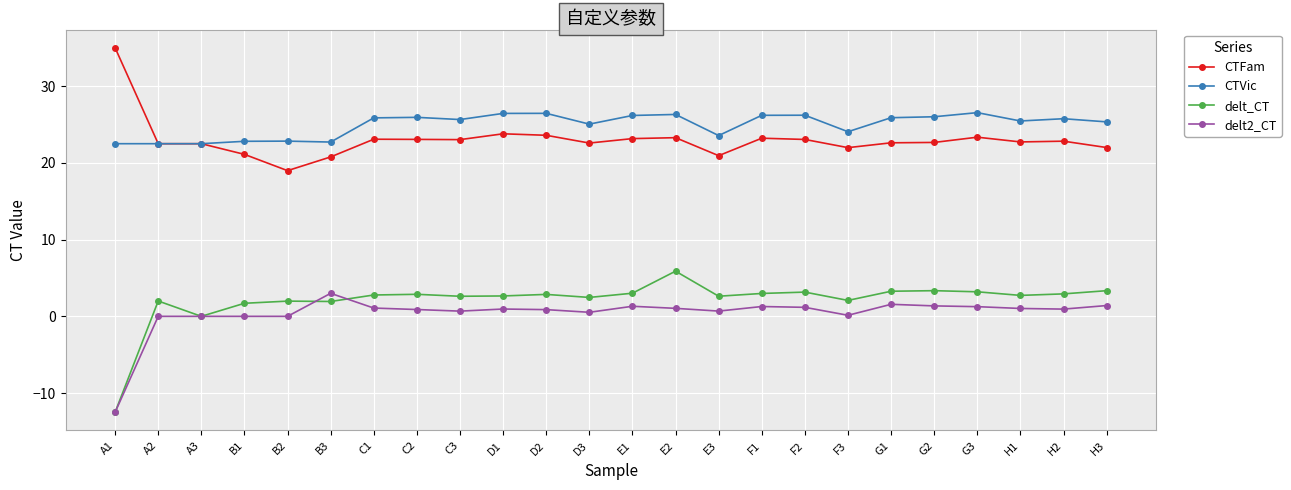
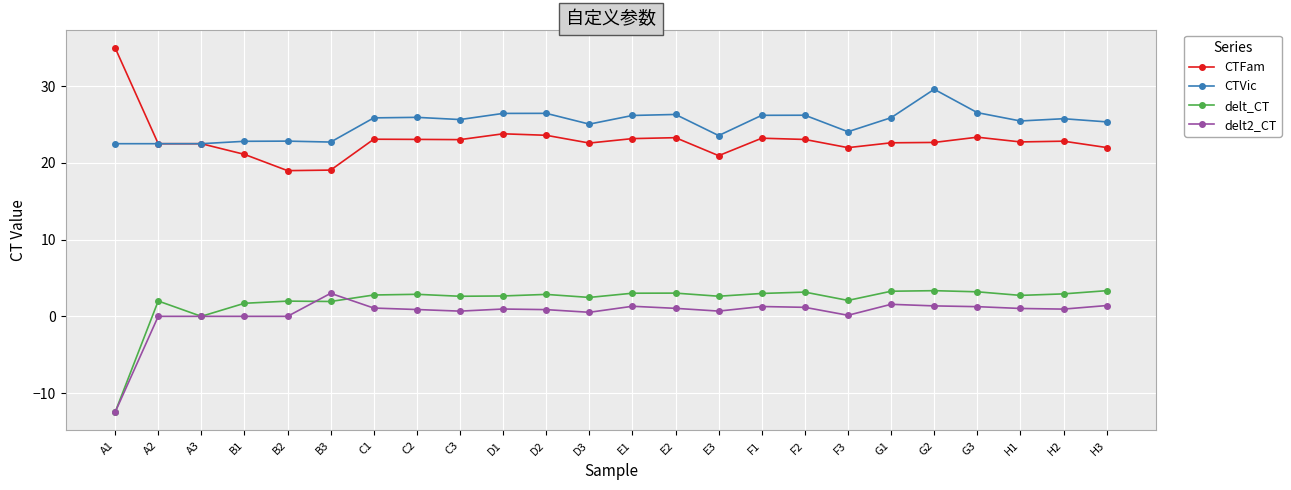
CTFam, B3: 21 -> 19
delt_CT, E2: 6 -> 3
CTVic, G2: 26 -> 30
